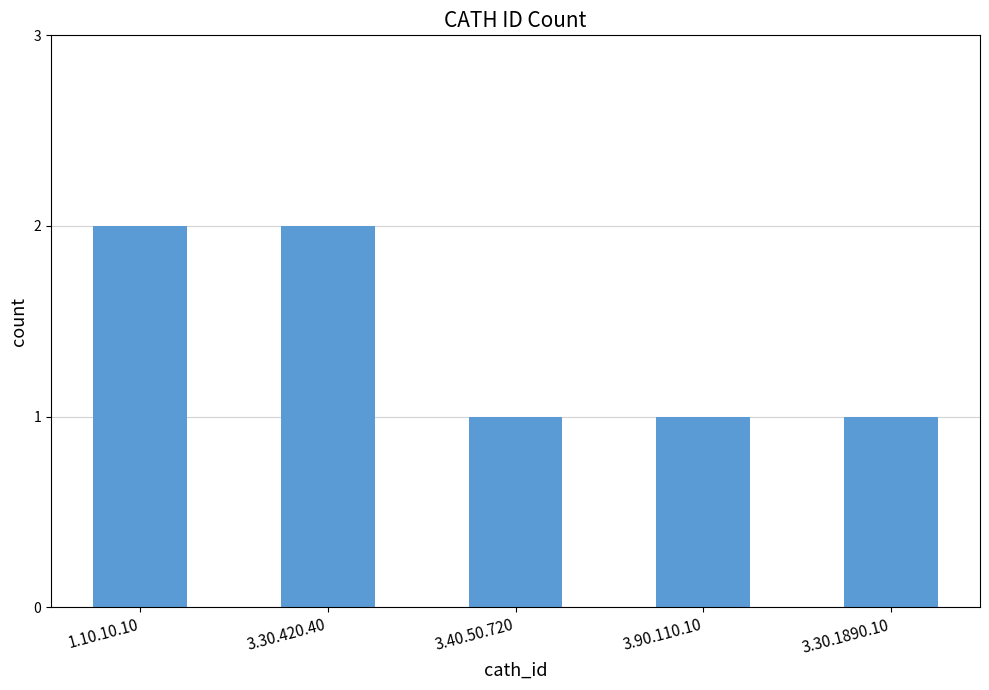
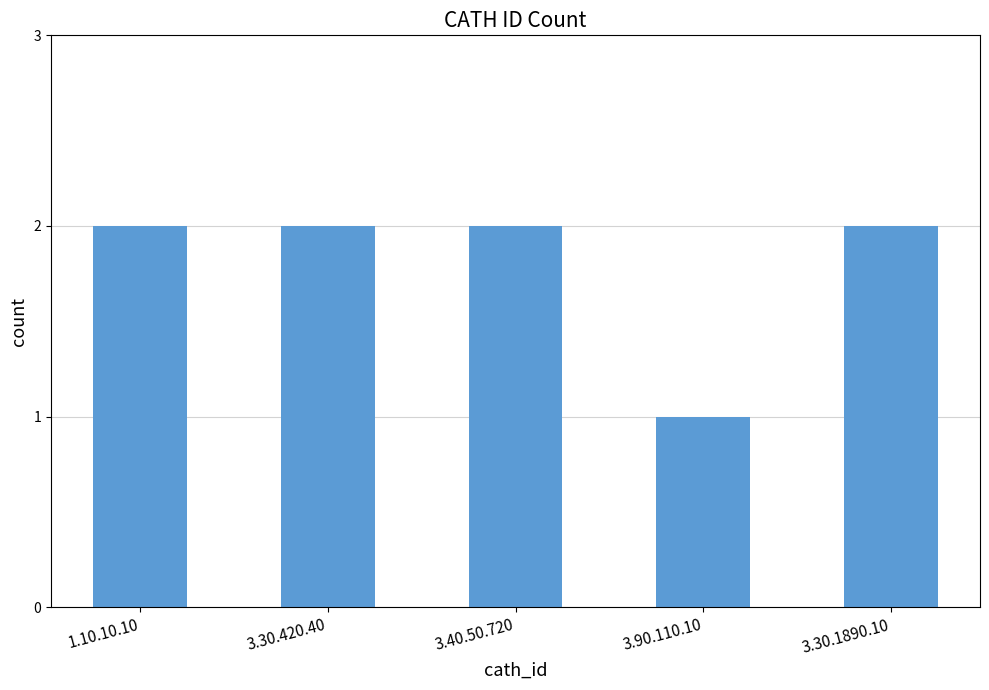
3.40.50.720: 1 -> 2
3.30.1890.10: 1 -> 2
